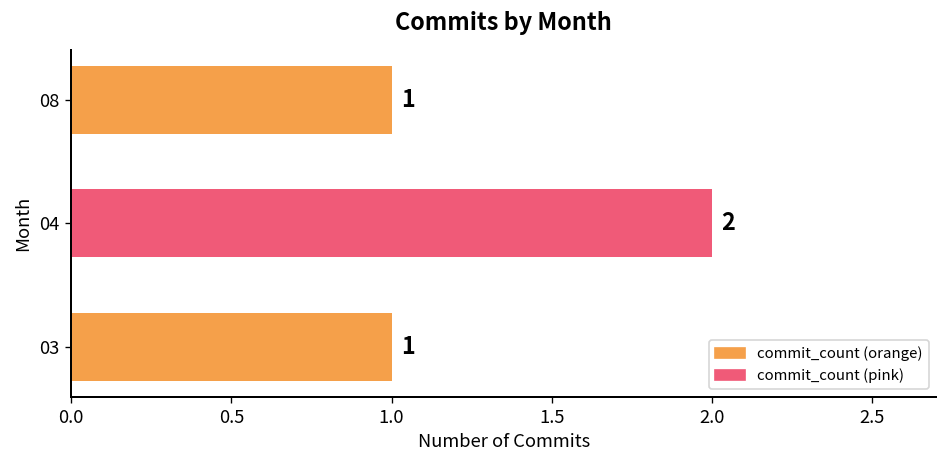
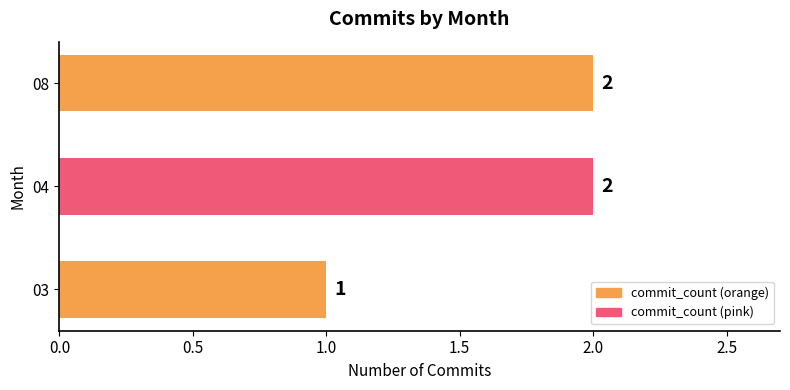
08: 1 -> 2
